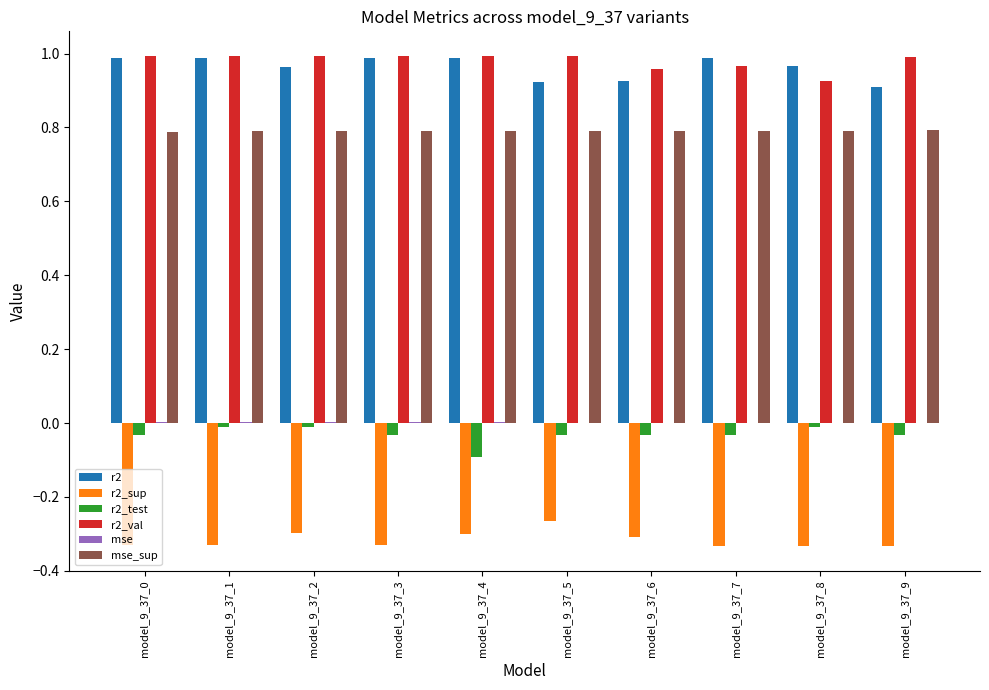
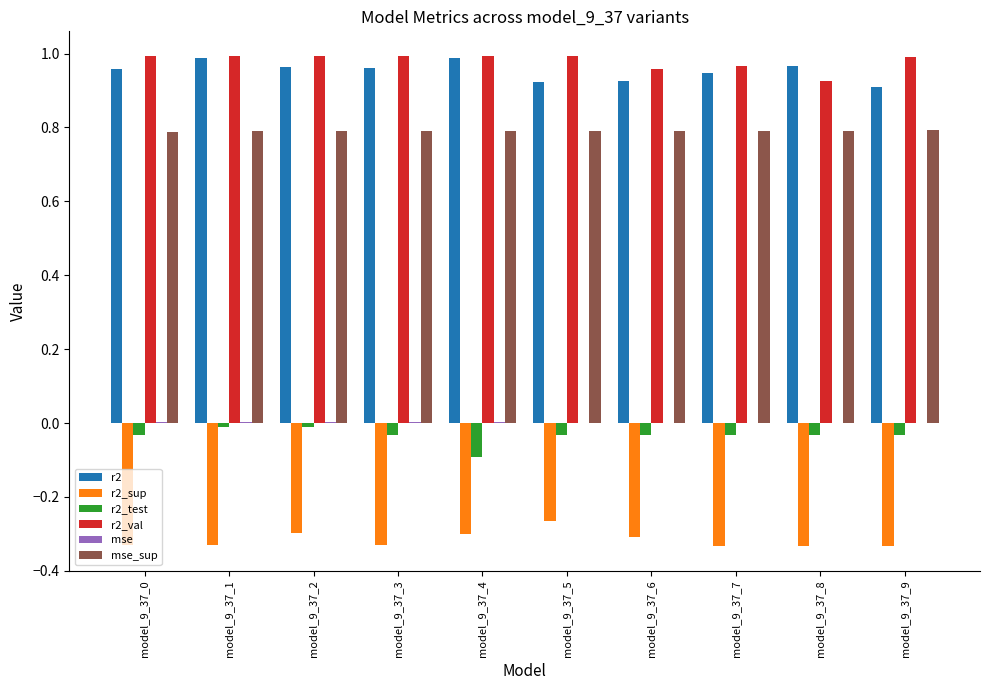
r2, model_9_37_0: 0.99 -> 0.96
r2, model_9_37_3: 0.99 -> 0.96
r2, model_9_37_7: 0.99 -> 0.95
r2_test, model_9_37_8: -0.01 -> -0.03
